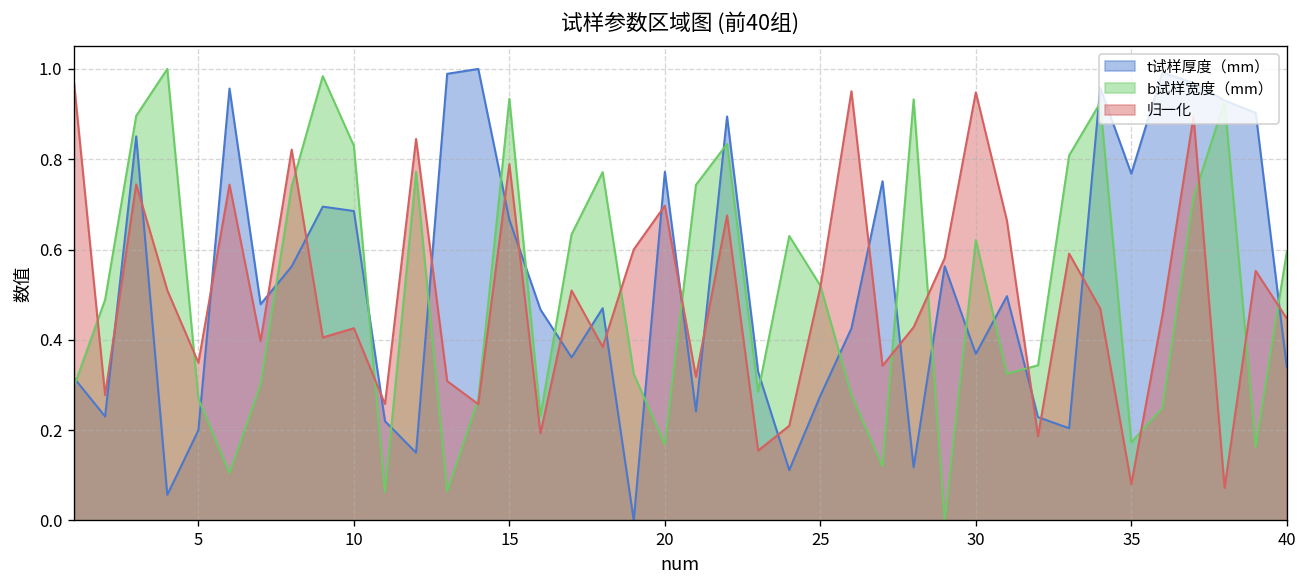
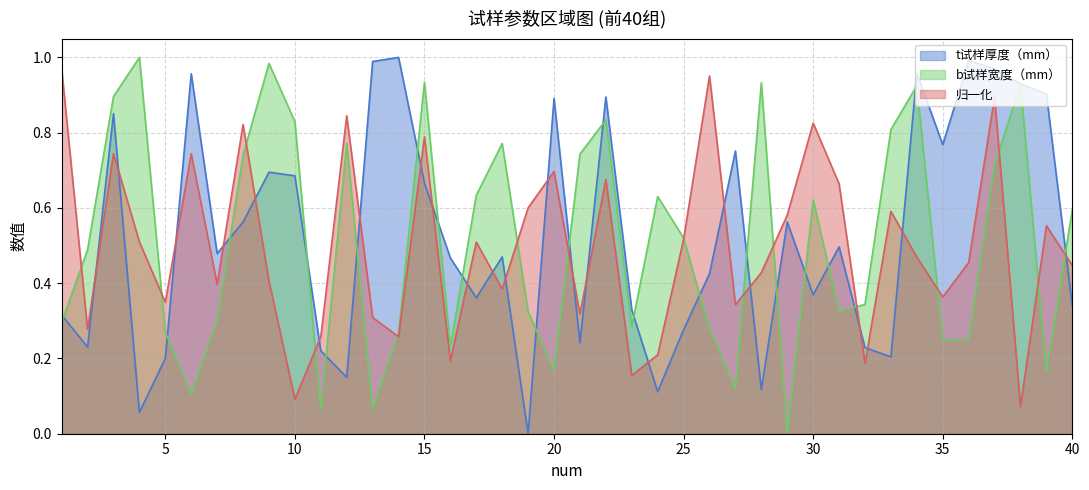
归一化, 10: 0.43 -> 0.09
t试样厚度（mm）, 20: 0.77 -> 0.89
归一化, 30: 0.95 -> 0.83
b试样宽度（mm）, 35: 0.17 -> 0.25
归一化, 35: 0.08 -> 0.36
